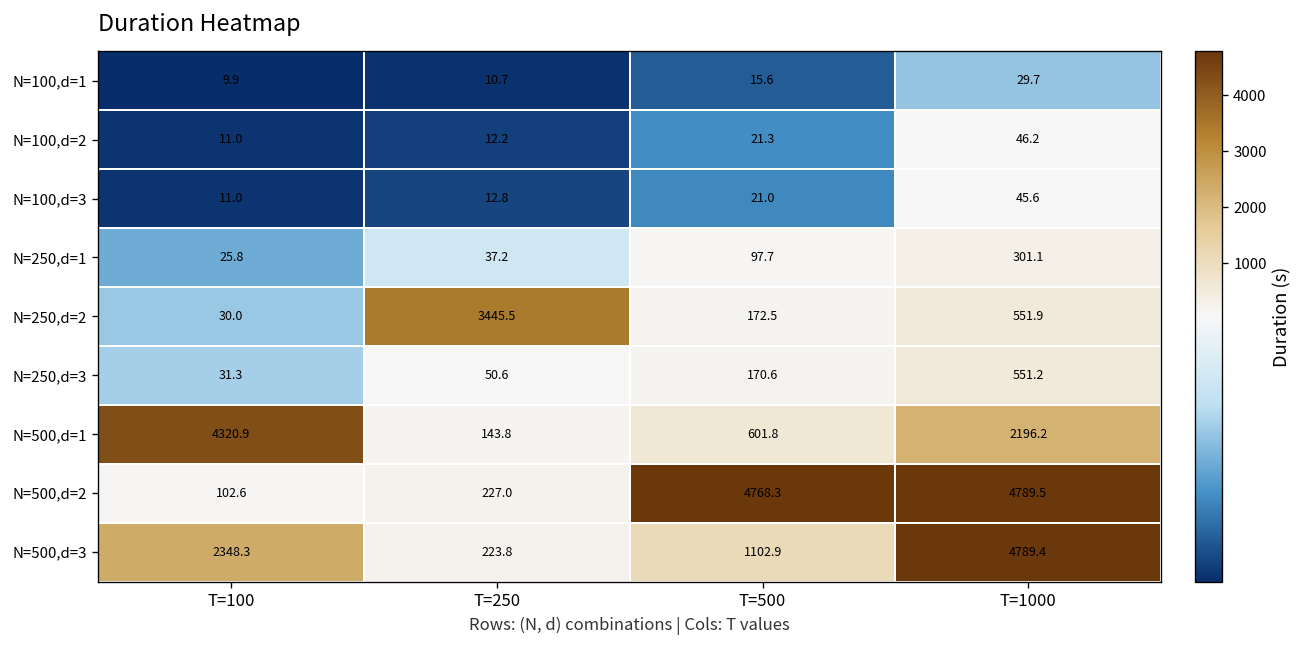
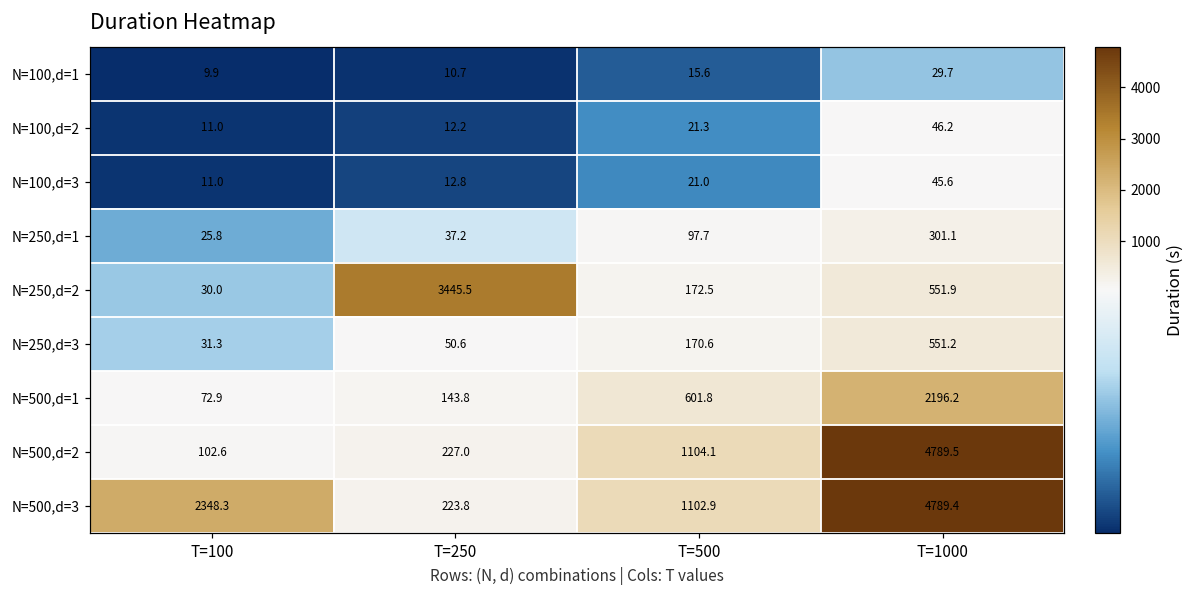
N=500,d=1, T=100: 4320.9 -> 72.9
N=500,d=2, T=500: 4768.3 -> 1104.1
